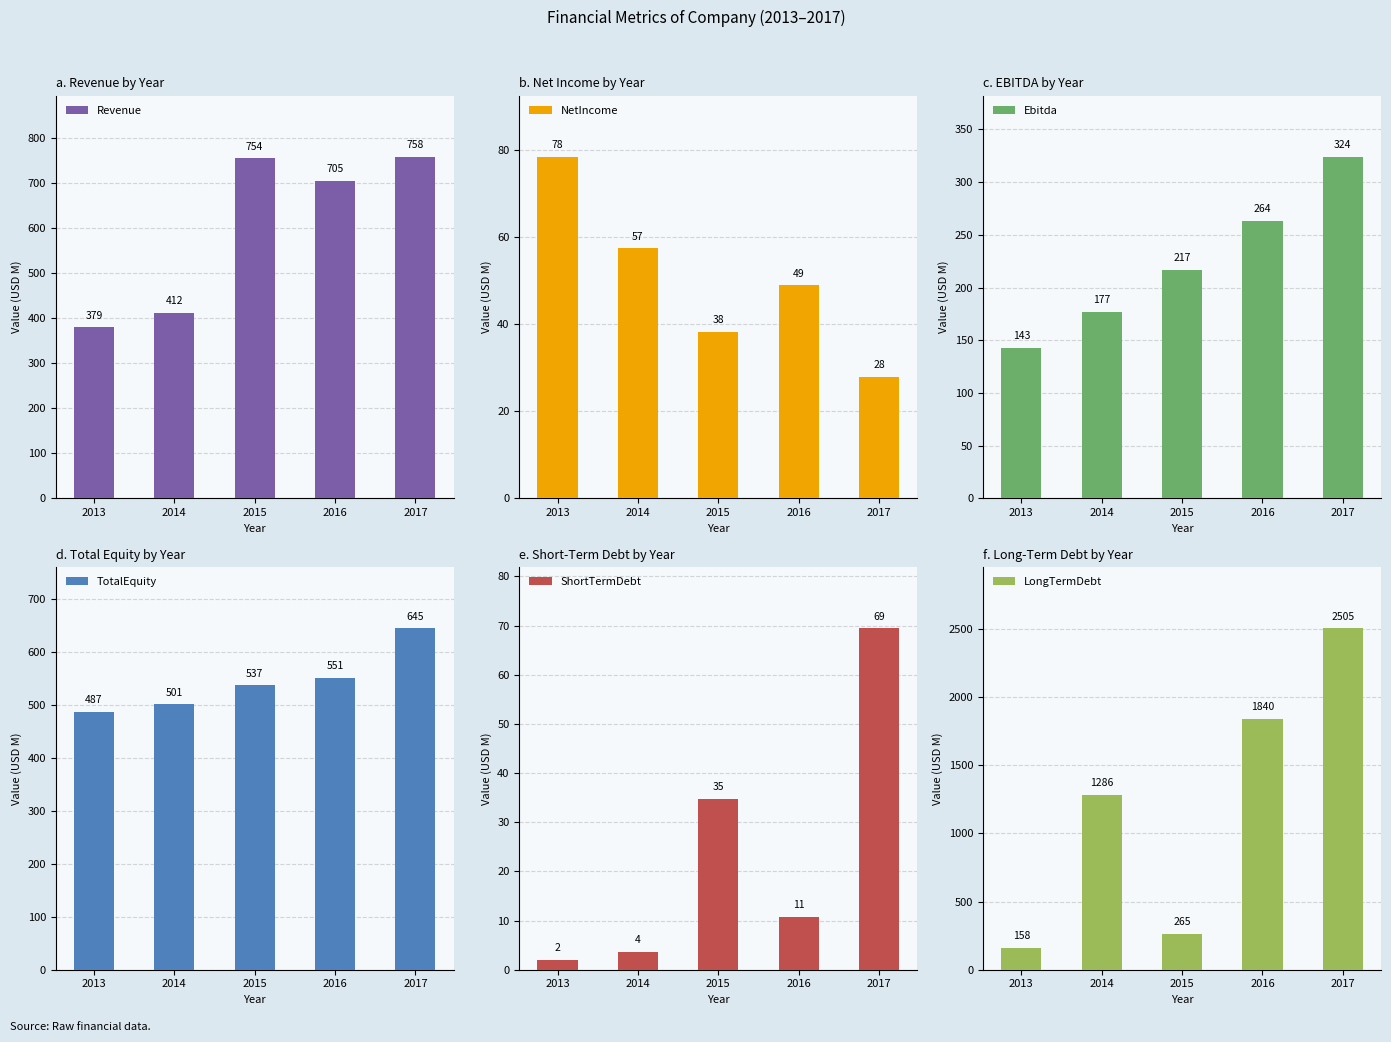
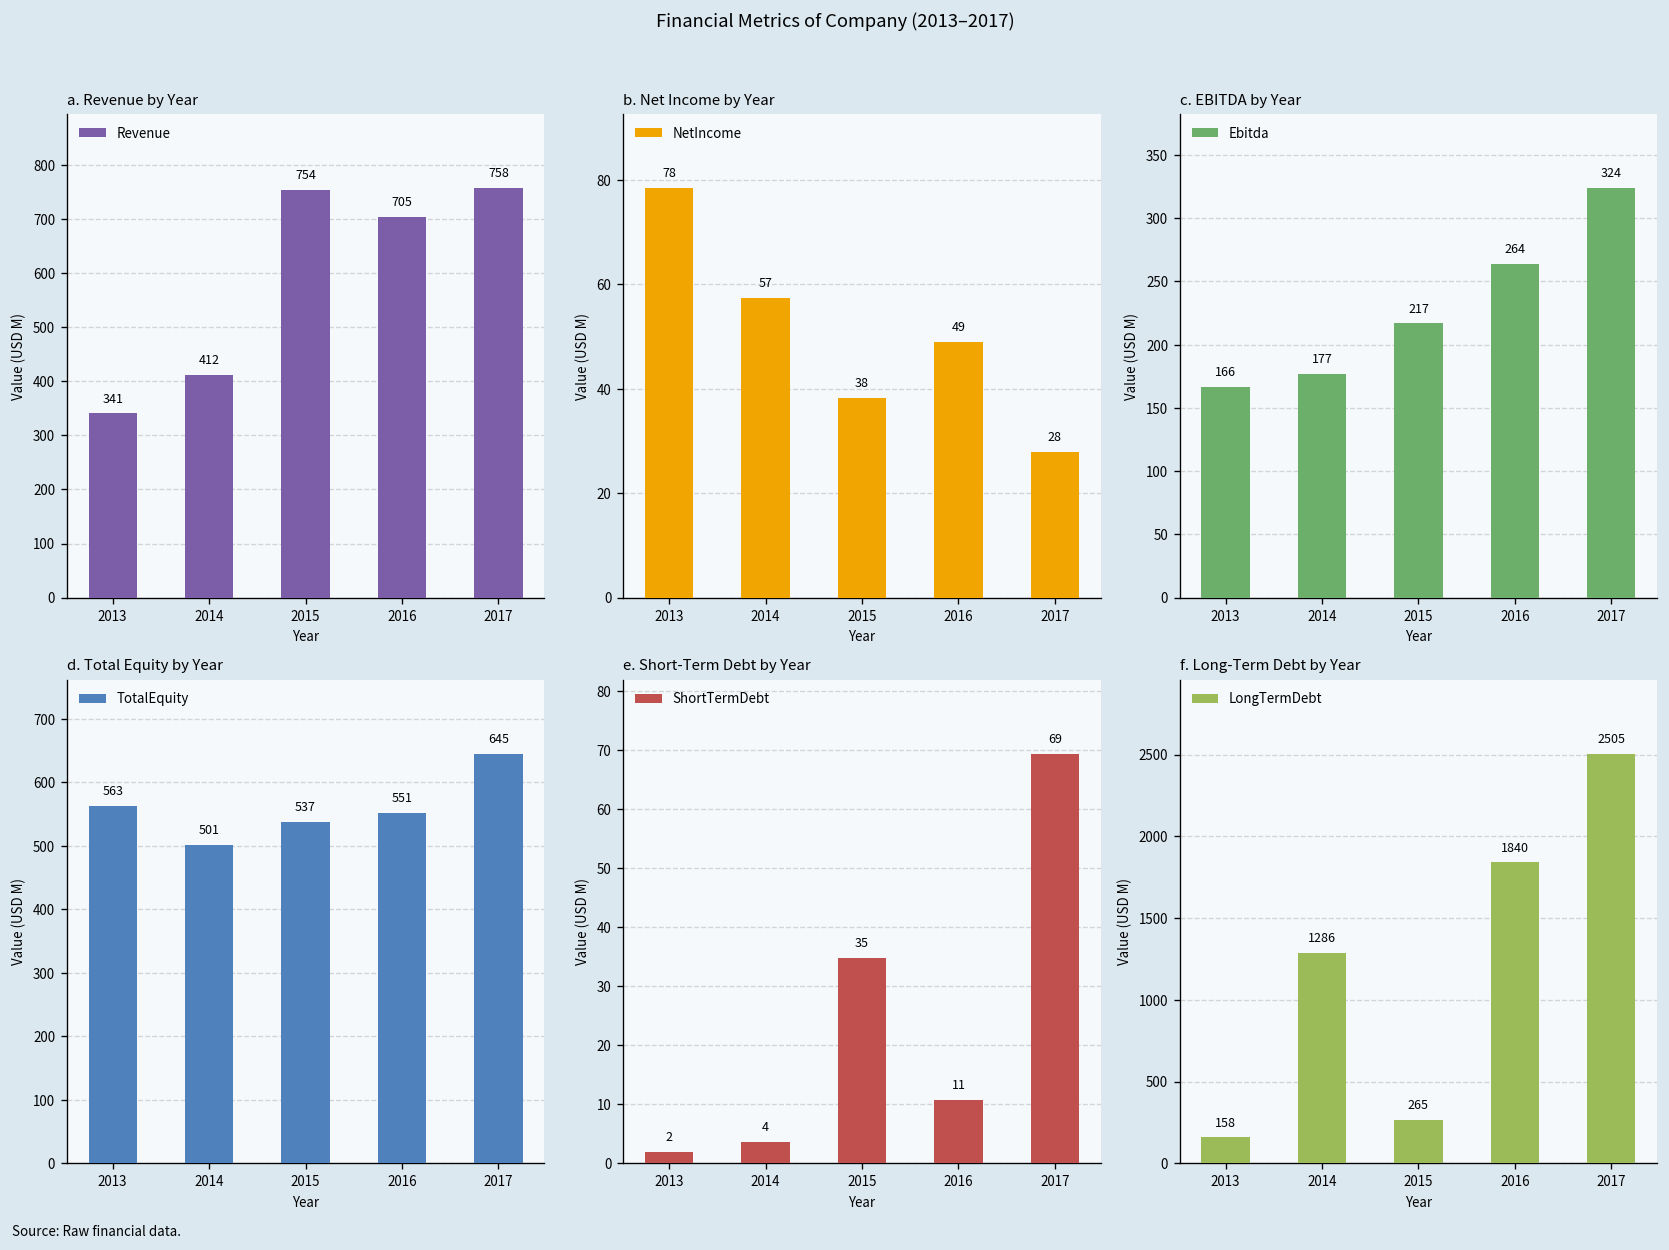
a. Revenue by Year, 2013: 379 -> 341
c. EBITDA by Year, 2013: 143 -> 166
d. Total Equity by Year, 2013: 487 -> 563
